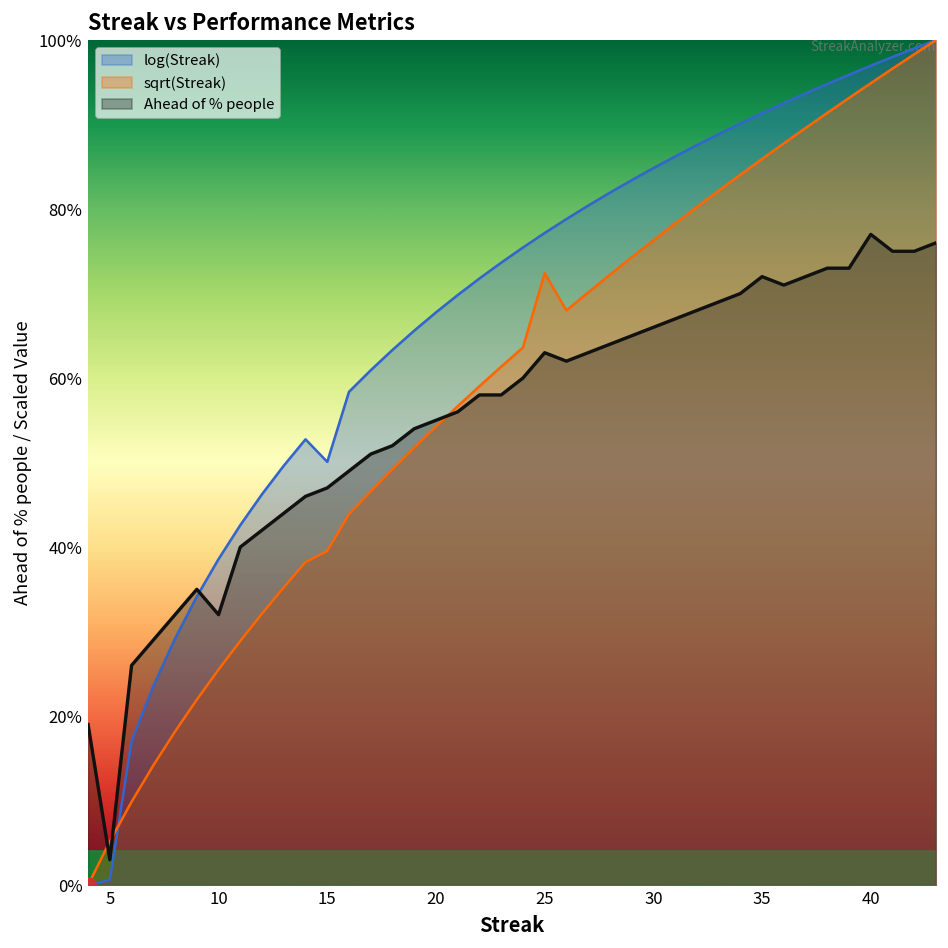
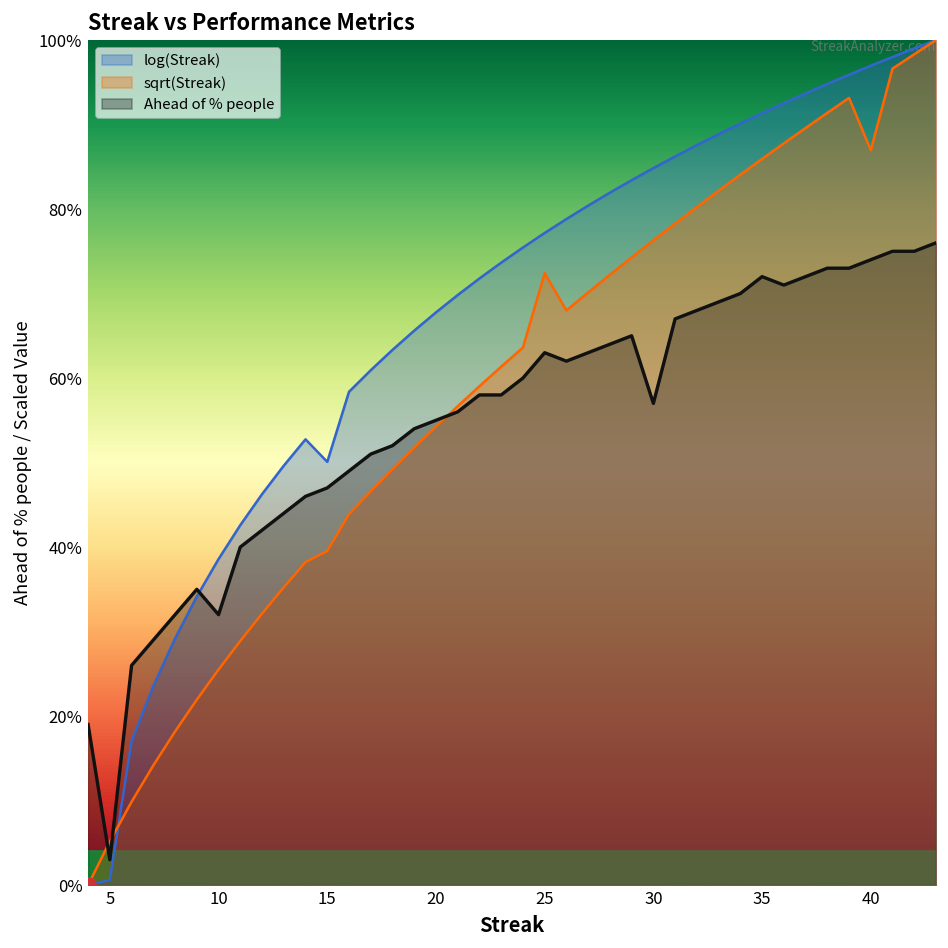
Ahead of % people, 30: 66% -> 57%
sqrt(Streak), 40: 95% -> 87%
Ahead of % people, 40: 77% -> 74%
